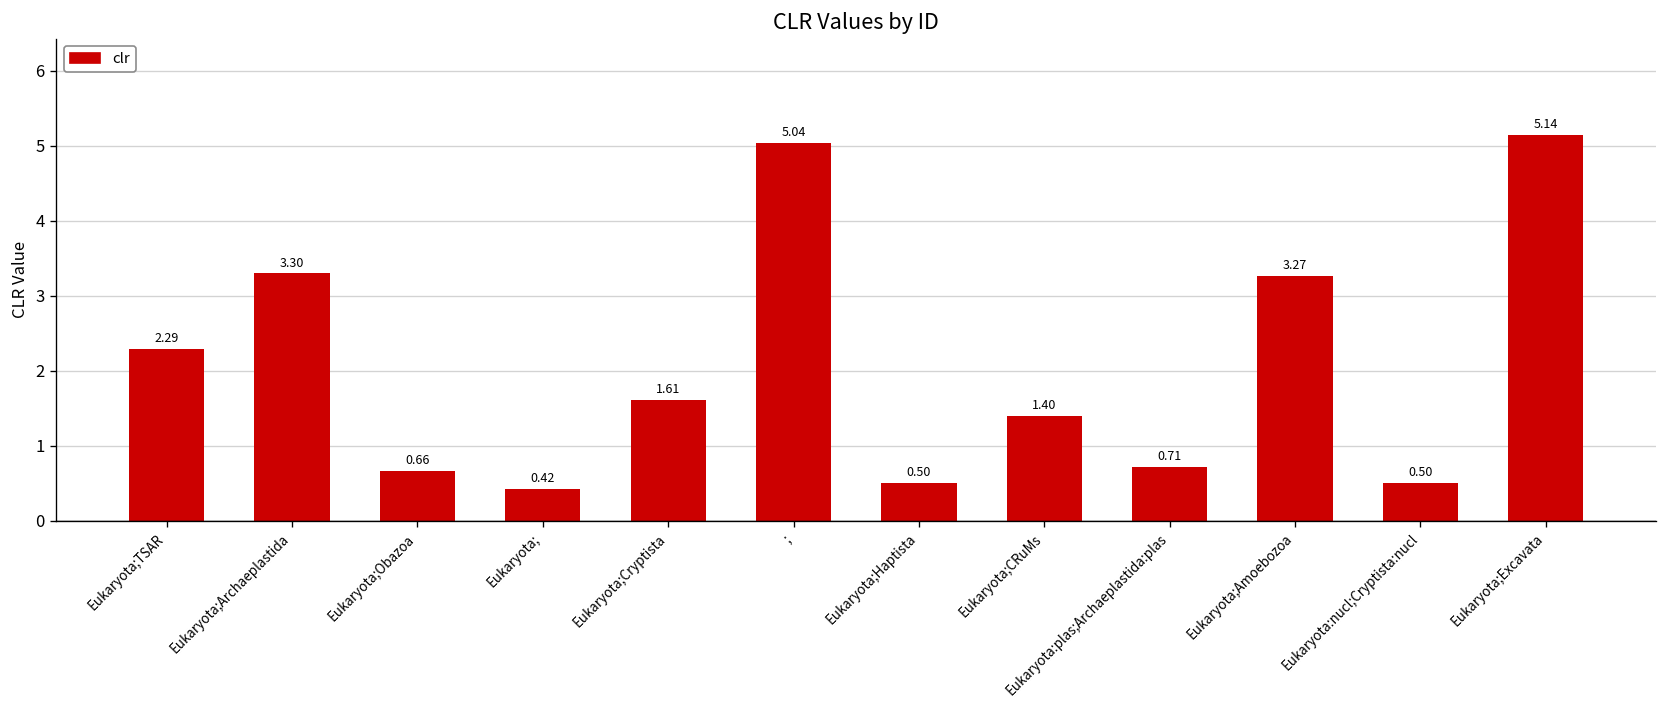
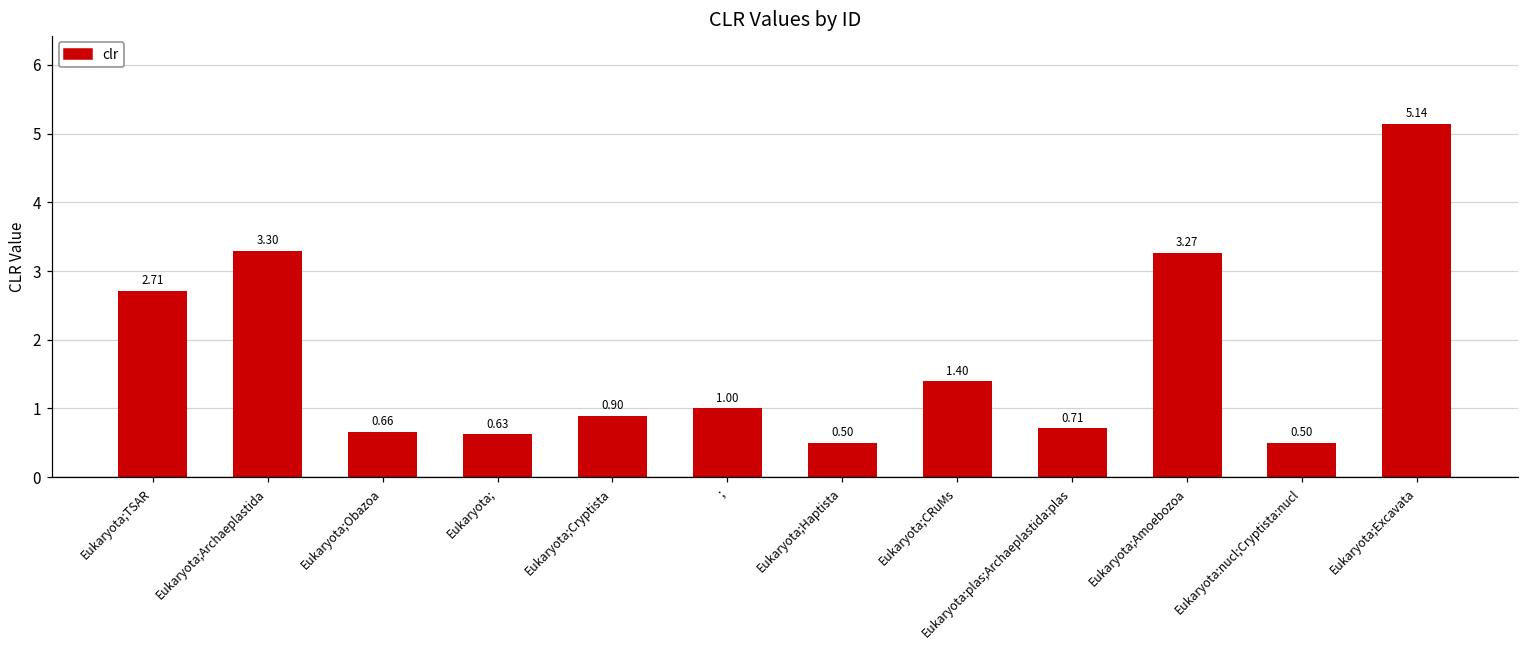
Eukaryota;TSAR: 2.29 -> 2.71
Eukaryota;: 0.42 -> 0.63
Eukaryota;Cryptista: 1.61 -> 0.90
;: 5.04 -> 1.00
